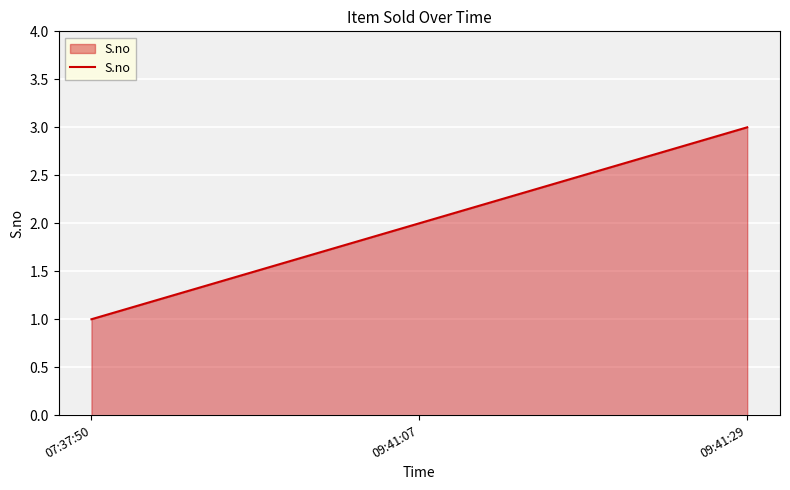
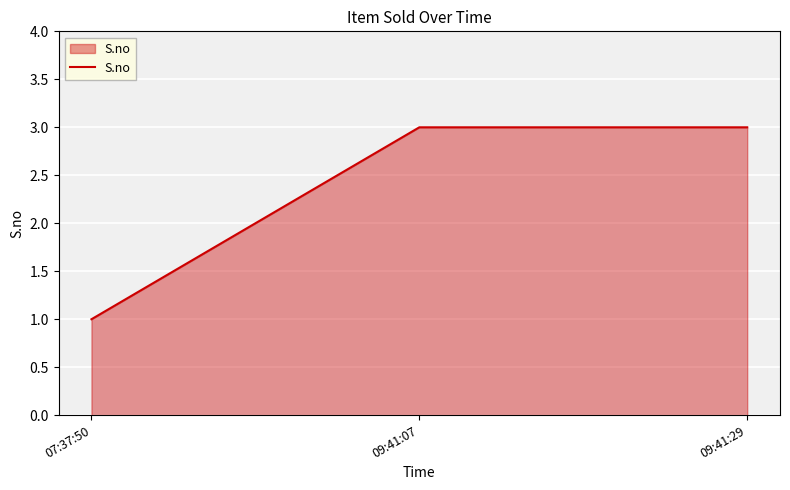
09:41:07: 2 -> 3
